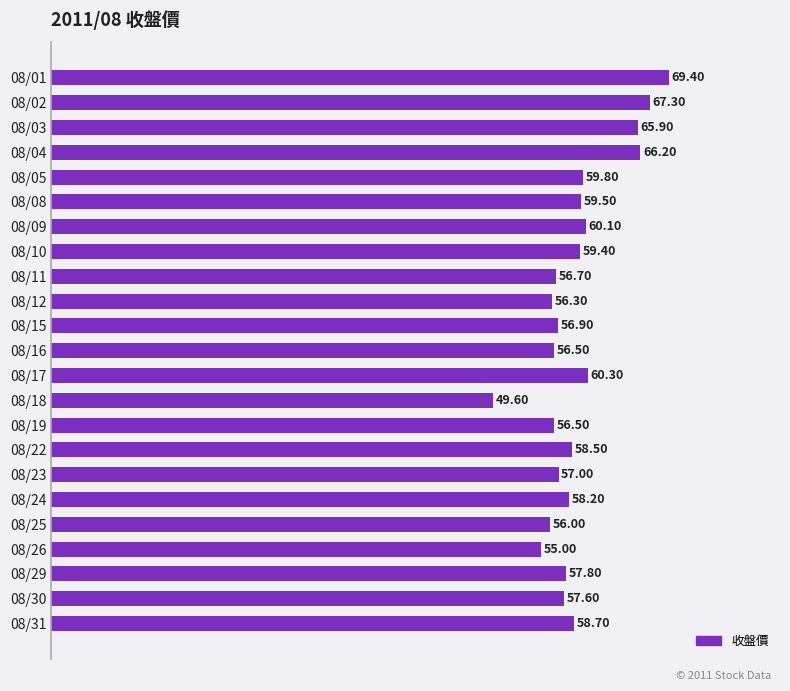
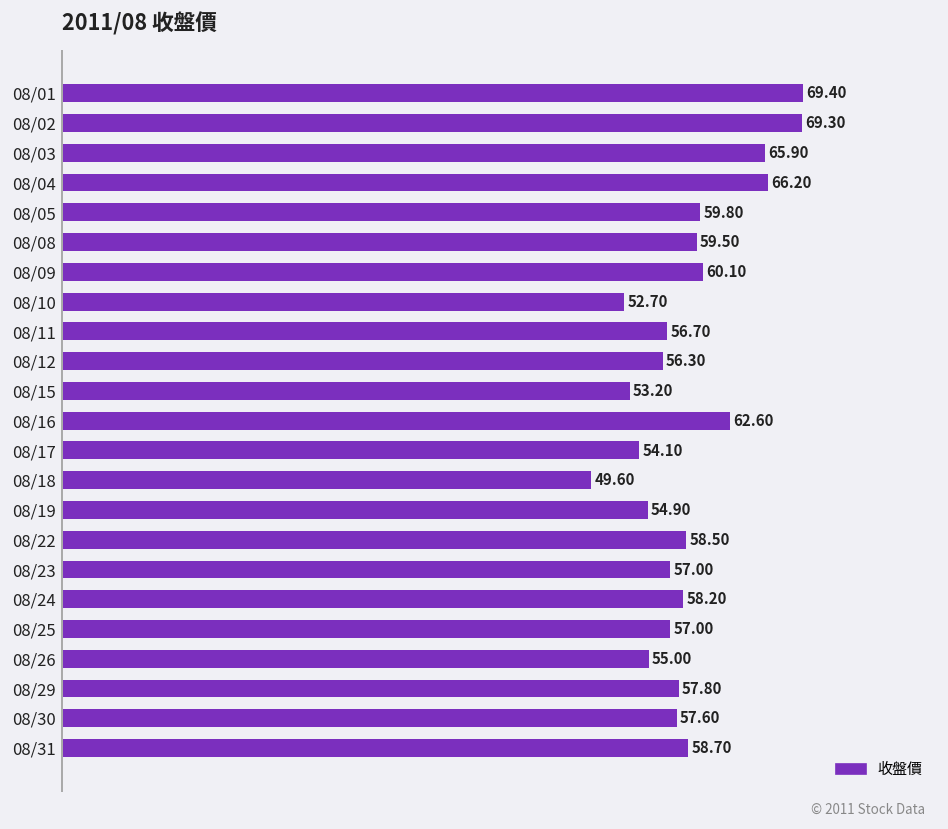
08/02: 67.30 -> 69.30
08/10: 59.40 -> 52.70
08/15: 56.90 -> 53.20
08/16: 56.50 -> 62.60
08/17: 60.30 -> 54.10
08/19: 56.50 -> 54.90
08/25: 56.00 -> 57.00
